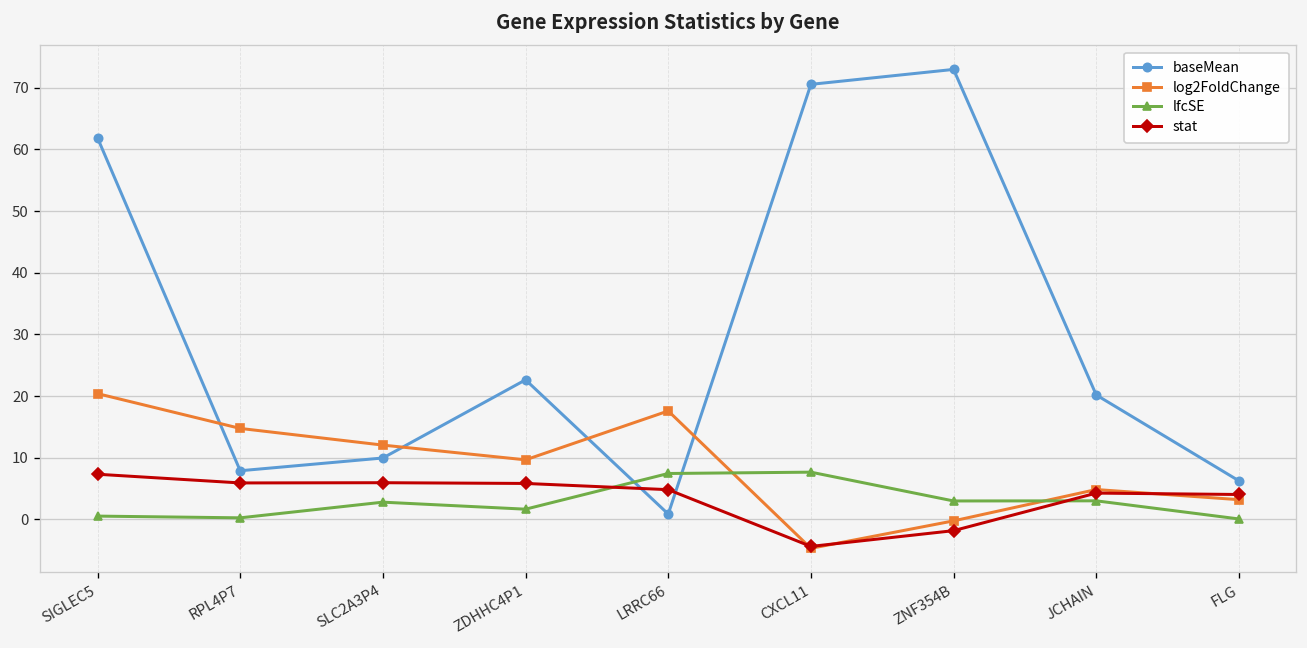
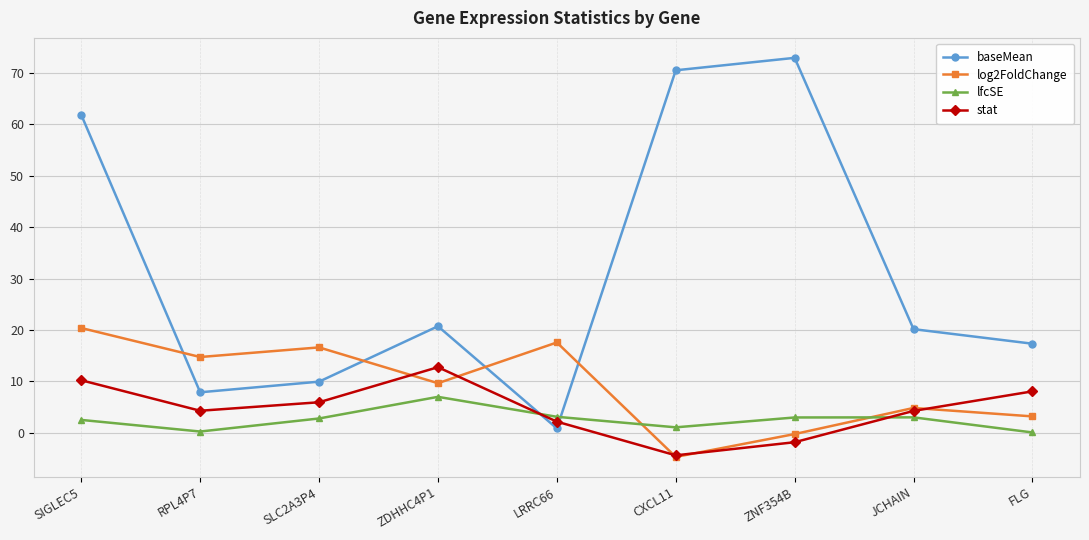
lfcSE, SIGLEC5: 1 -> 3
stat, SIGLEC5: 7 -> 10
stat, RPL4P7: 6 -> 4
log2FoldChange, SLC2A3P4: 12 -> 17
baseMean, ZDHHC4P1: 23 -> 21
lfcSE, ZDHHC4P1: 2 -> 7
stat, ZDHHC4P1: 6 -> 13
lfcSE, LRRC66: 7 -> 3
stat, LRRC66: 5 -> 2
lfcSE, CXCL11: 8 -> 1
baseMean, FLG: 6 -> 17
stat, FLG: 4 -> 8
